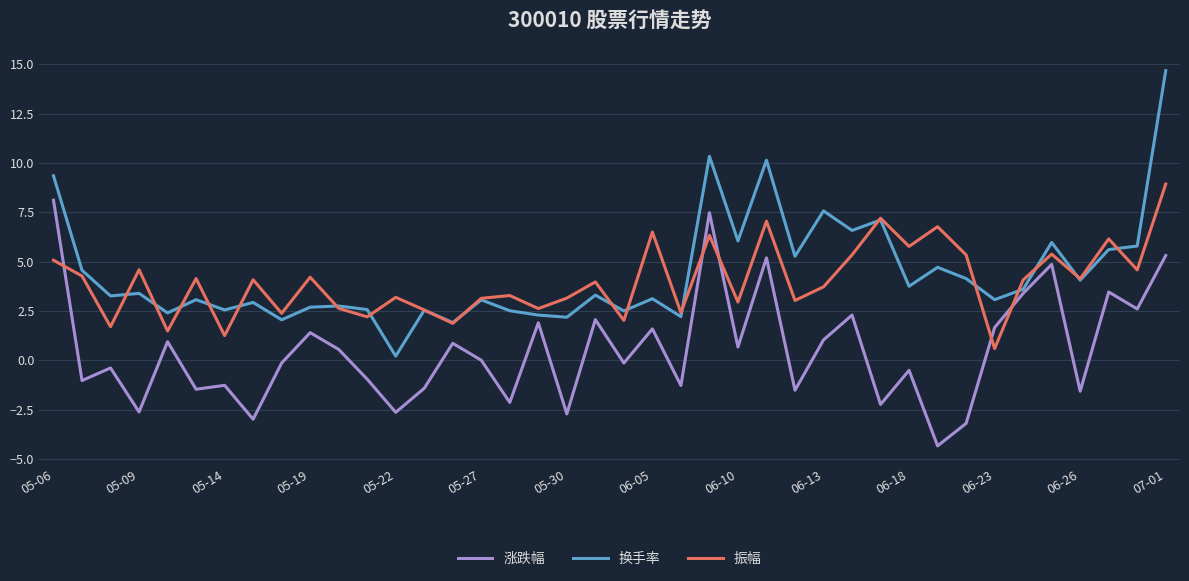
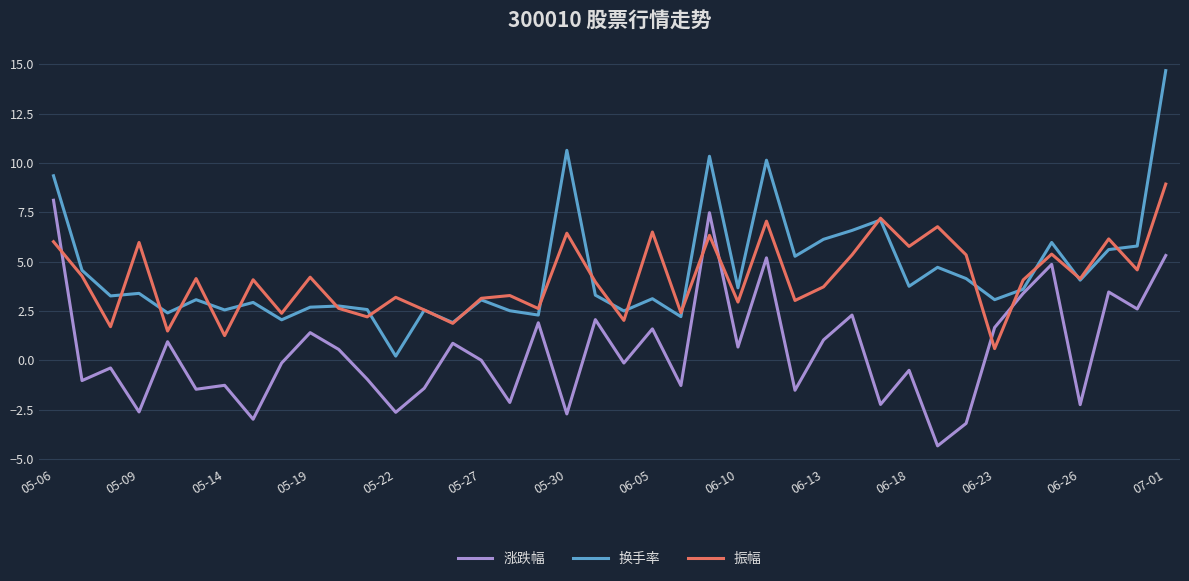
振幅, 05-06: 5.1 -> 6.0
振幅, 05-09: 4.6 -> 6.0
换手率, 05-30: 2.2 -> 10.6
振幅, 05-30: 3.2 -> 6.4
换手率, 06-10: 6.1 -> 3.7
换手率, 06-13: 7.6 -> 6.1
涨跌幅, 06-26: -1.6 -> -2.3
